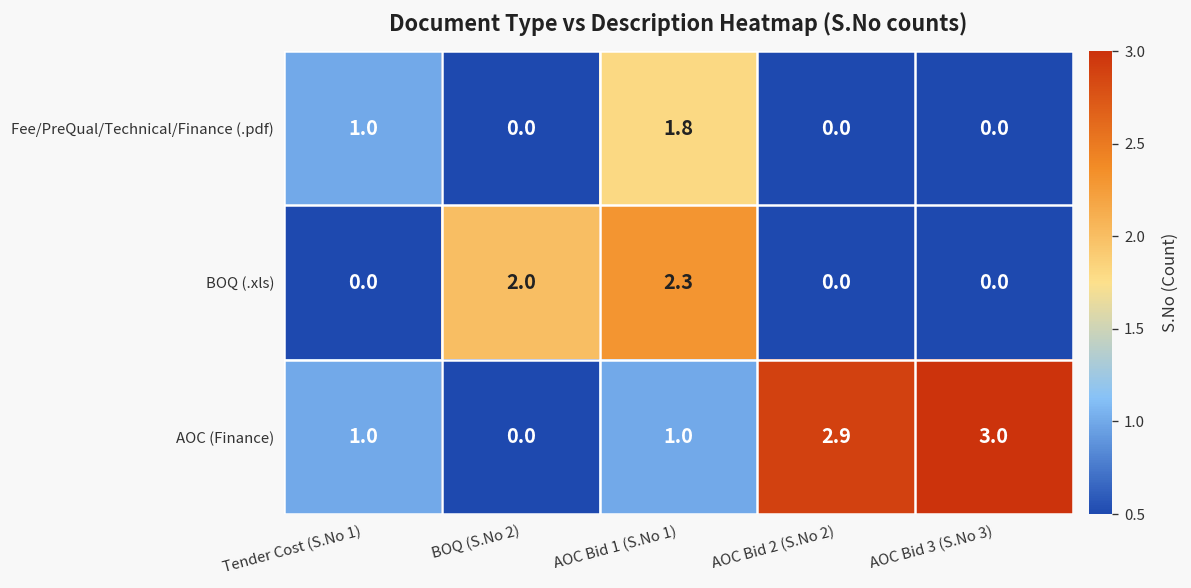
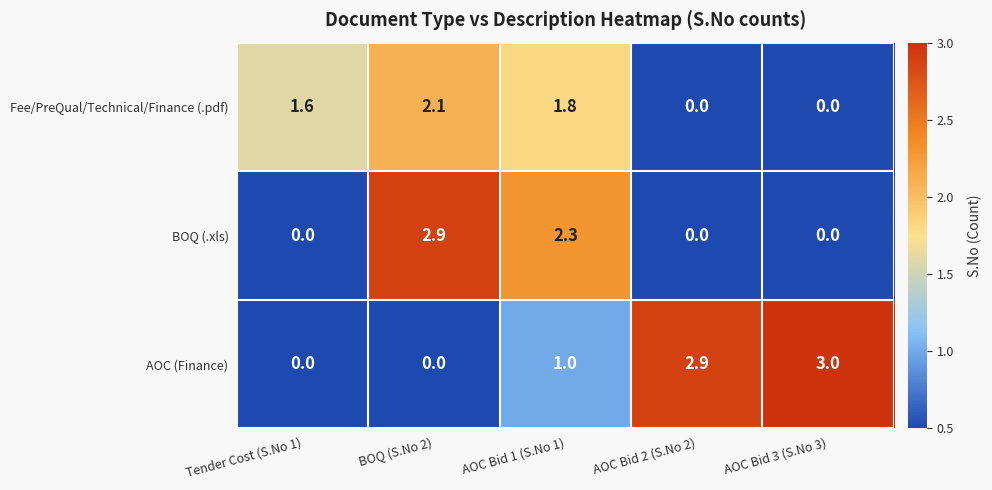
Fee/PreQual/Technical/Finance (.pdf), Tender Cost (S.No 1): 1.0 -> 1.6
Fee/PreQual/Technical/Finance (.pdf), BOQ (S.No 2): 0.0 -> 2.1
BOQ (.xls), BOQ (S.No 2): 2.0 -> 2.9
AOC (Finance), Tender Cost (S.No 1): 1.0 -> 0.0
